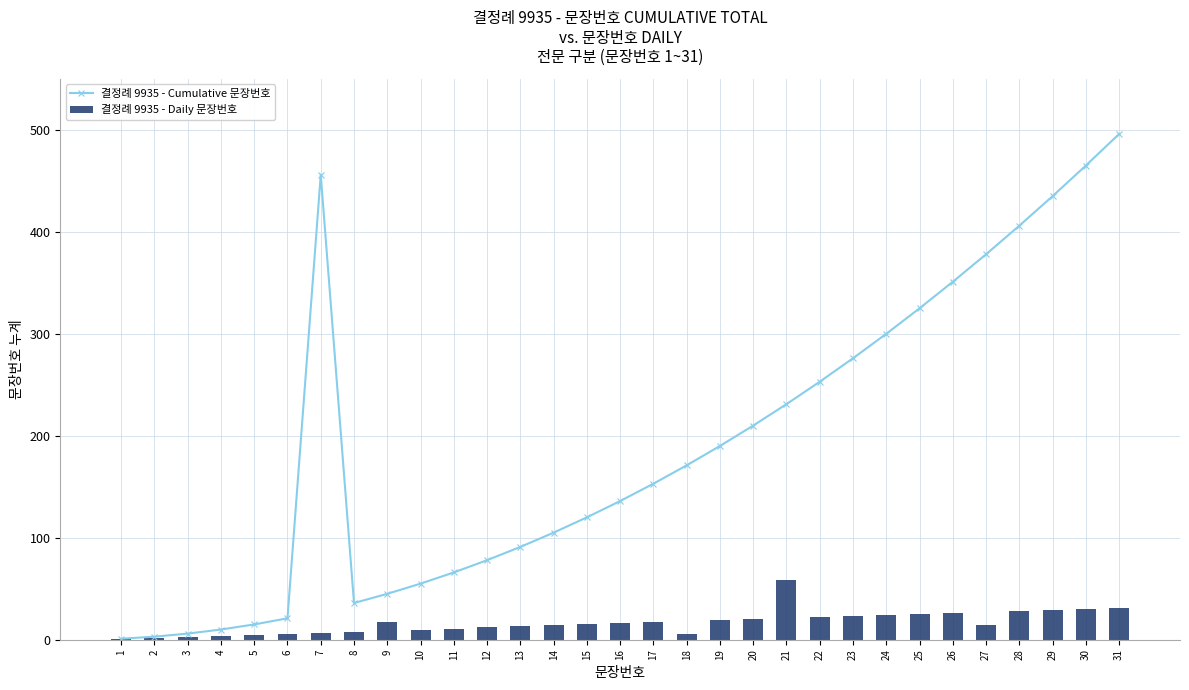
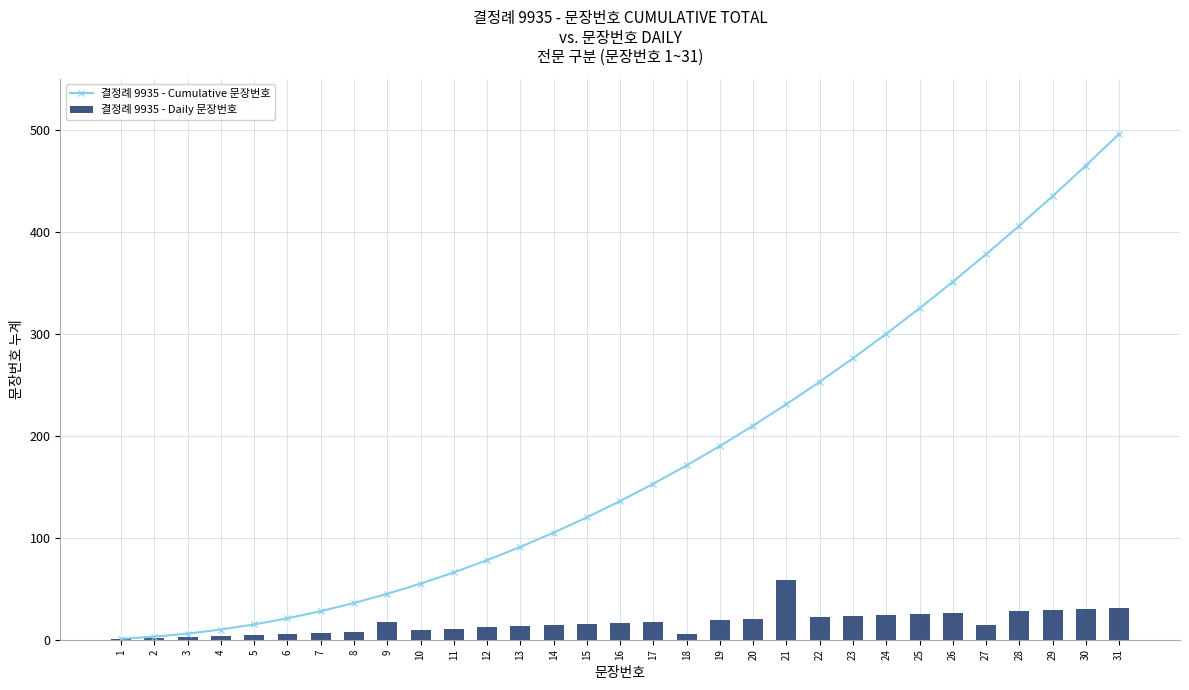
결정례 9935 - Cumulative 문장번호, 7: 456 -> 28
